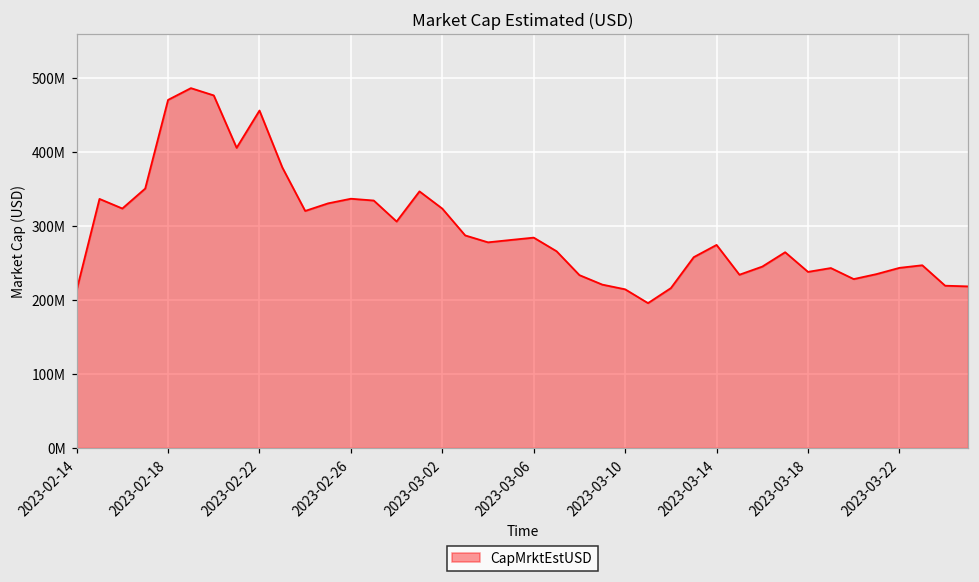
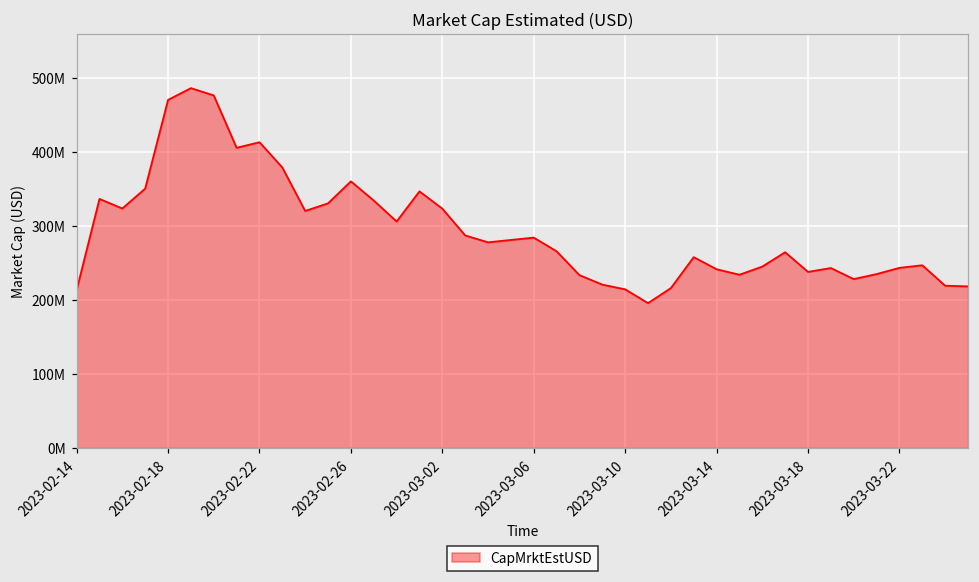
2023-02-22: 460000000 -> 410000000
2023-02-26: 340000000 -> 360000000
2023-03-14: 270000000 -> 240000000
